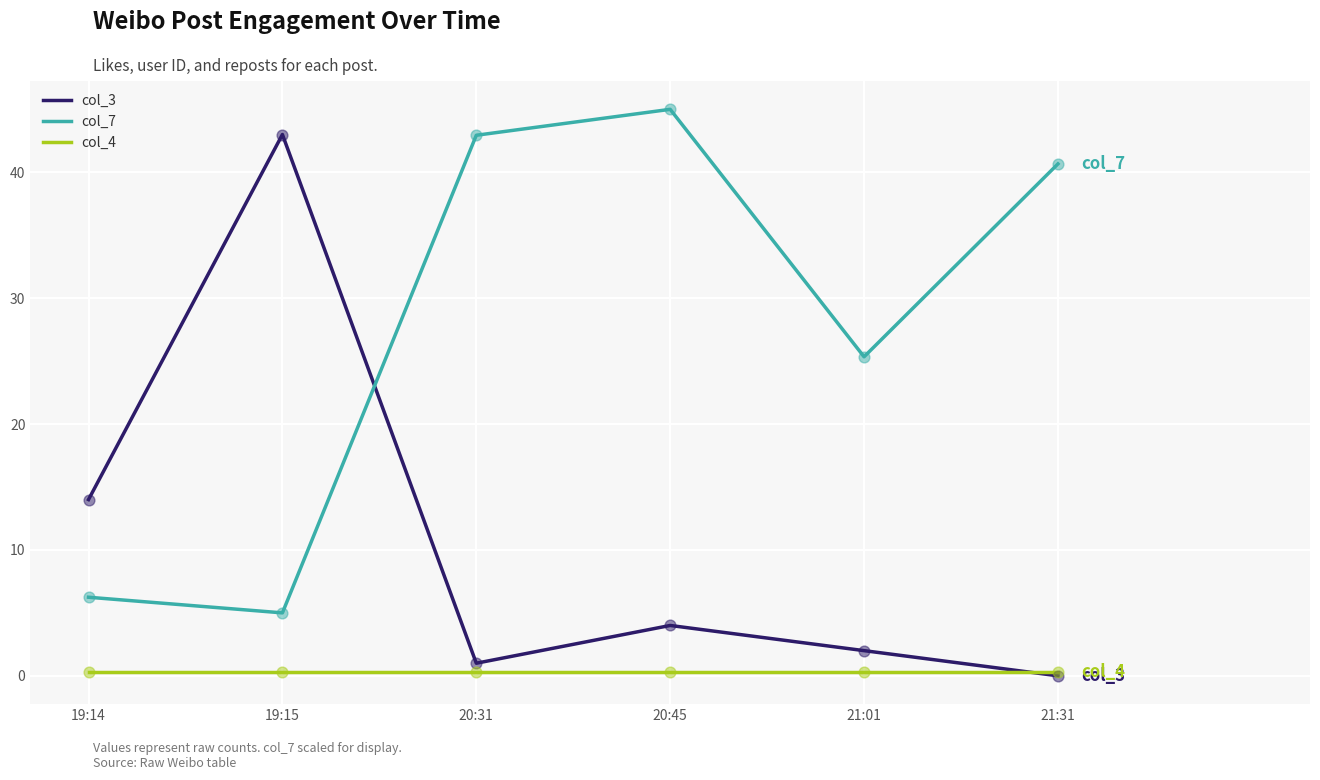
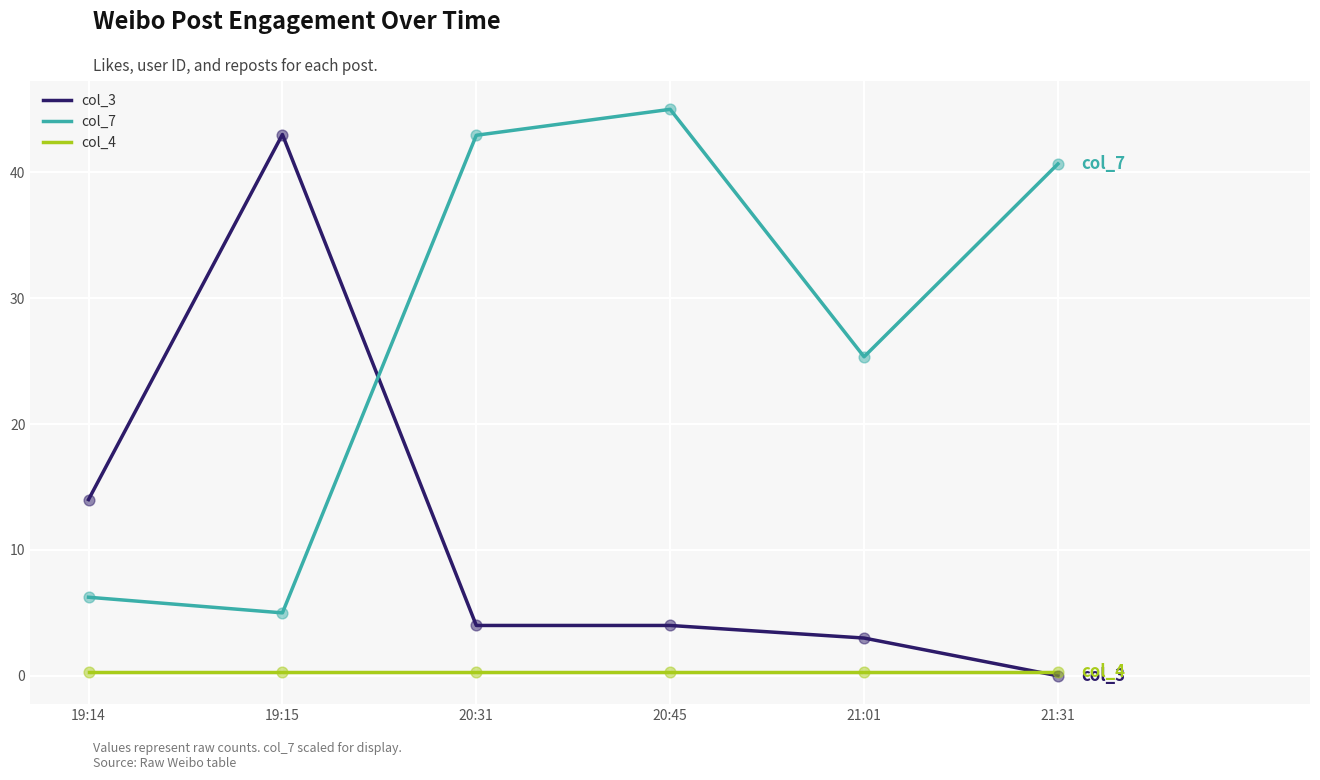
col_3, 20:31: 1 -> 4
col_3, 21:01: 2 -> 3
